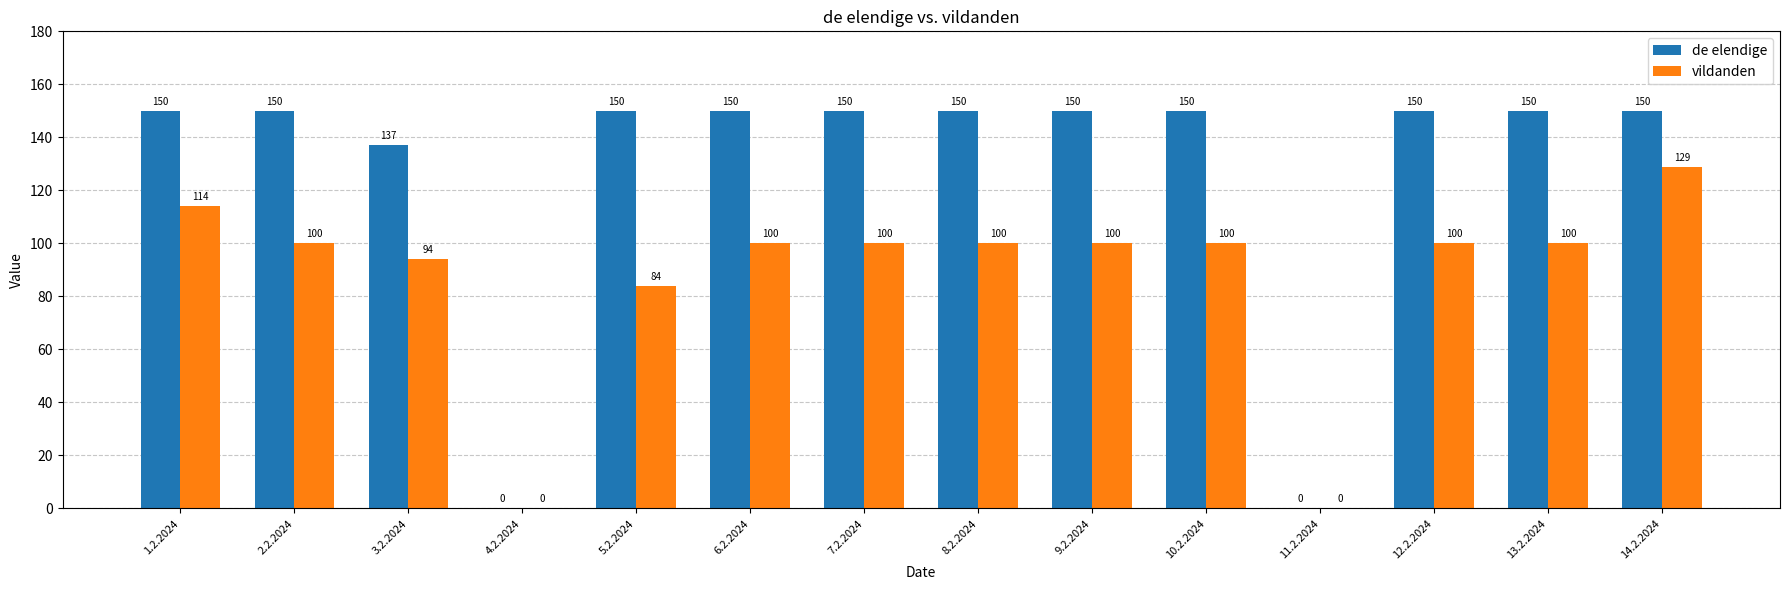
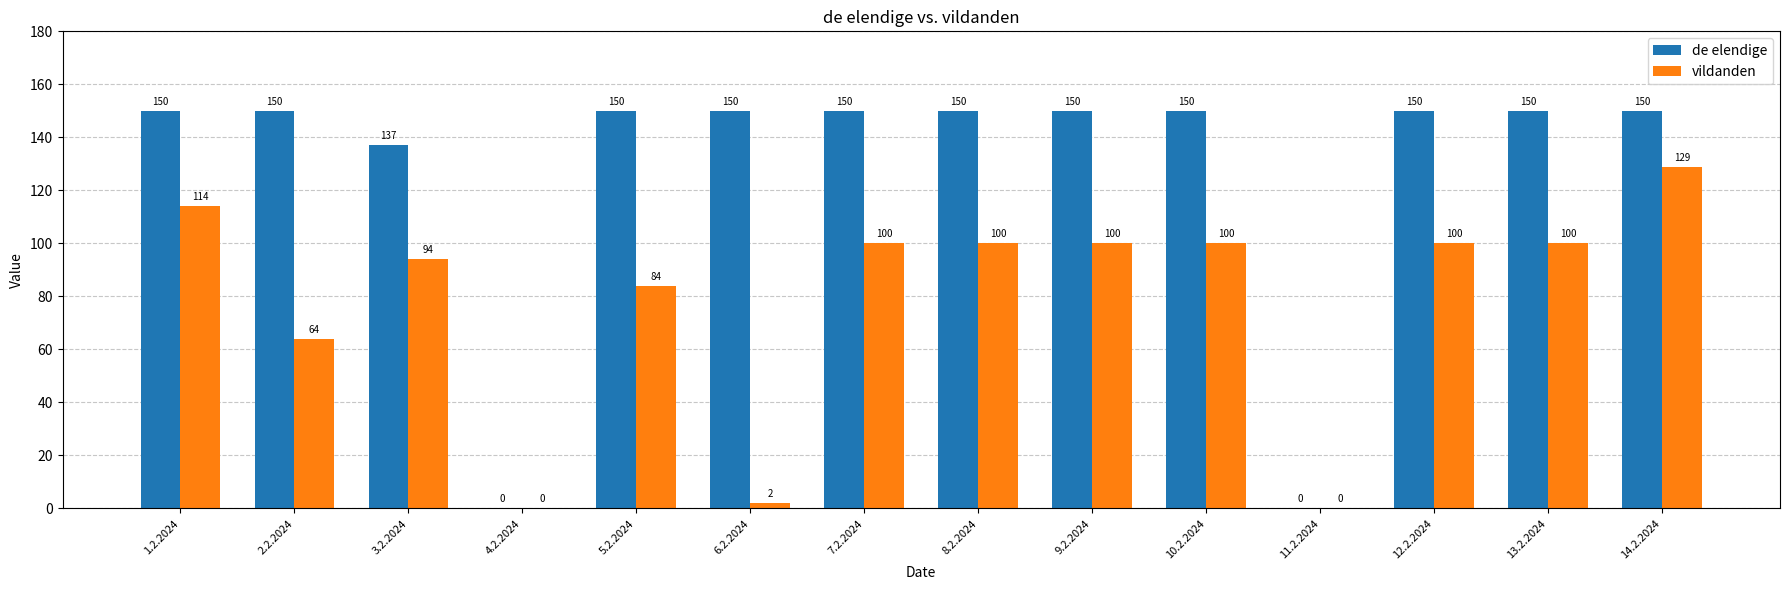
vildanden, 2.2.2024: 100 -> 64
vildanden, 6.2.2024: 100 -> 2
